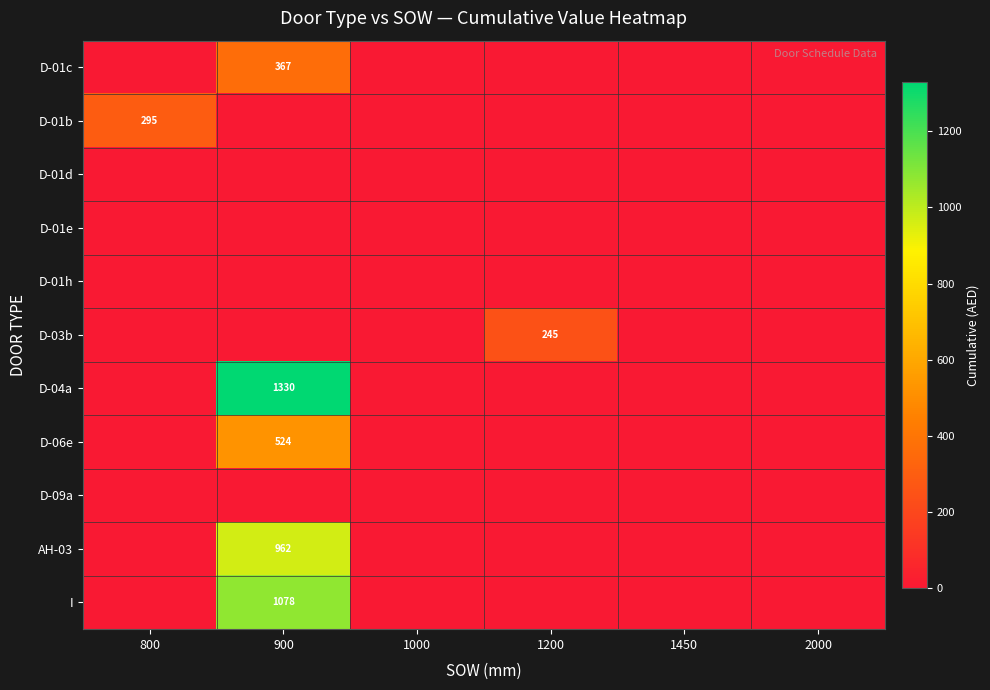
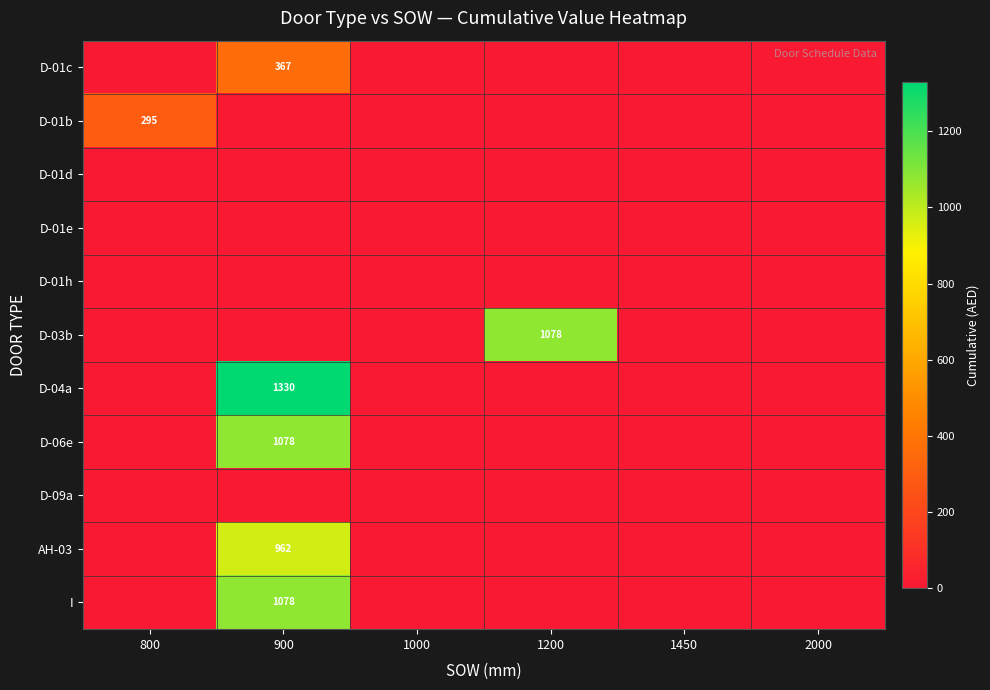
D-03b, 1200: 245 -> 1078
D-06e, 900: 524 -> 1078
